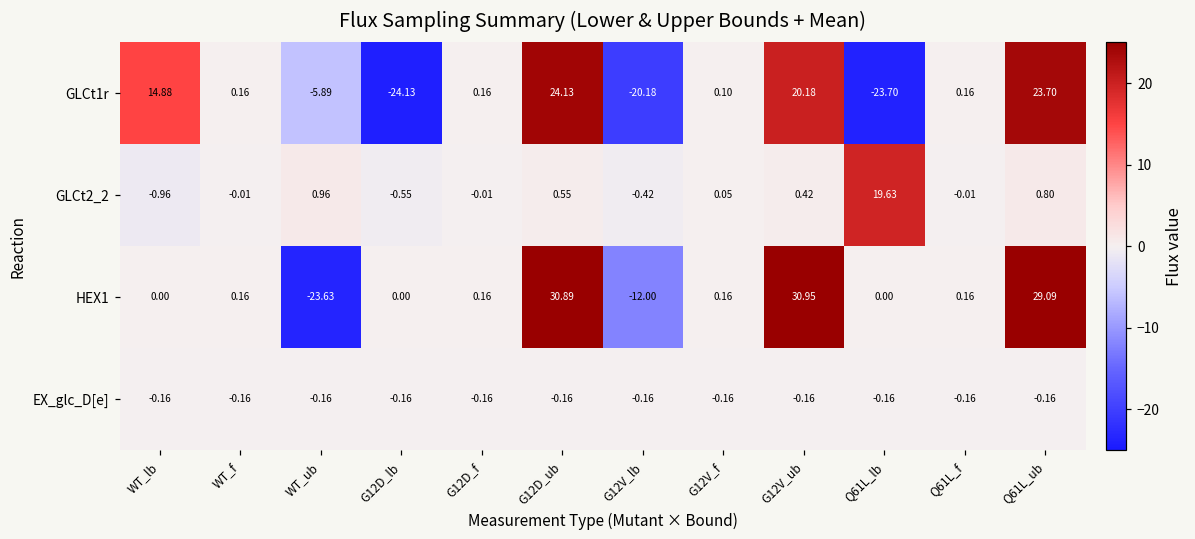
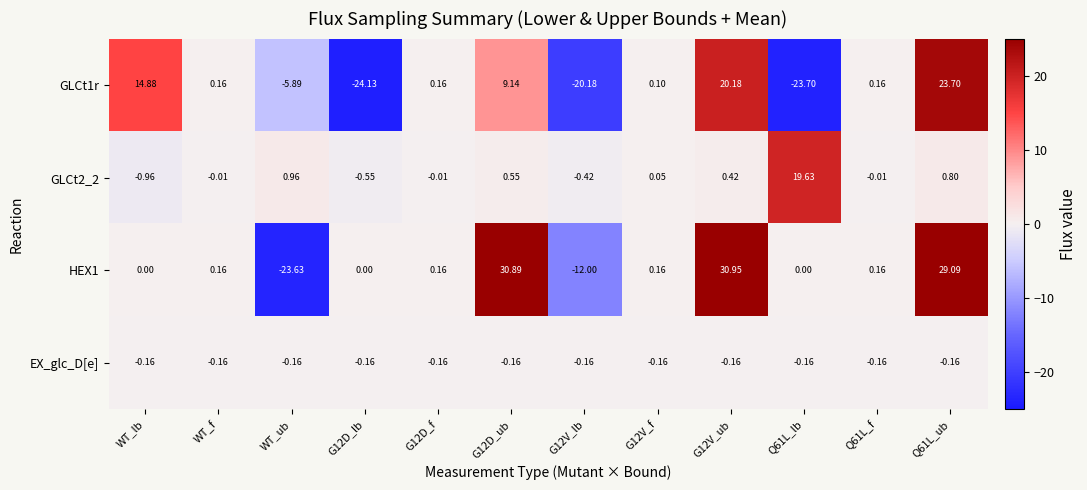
GLCt1r, G12D_ub: 24.13 -> 9.14
